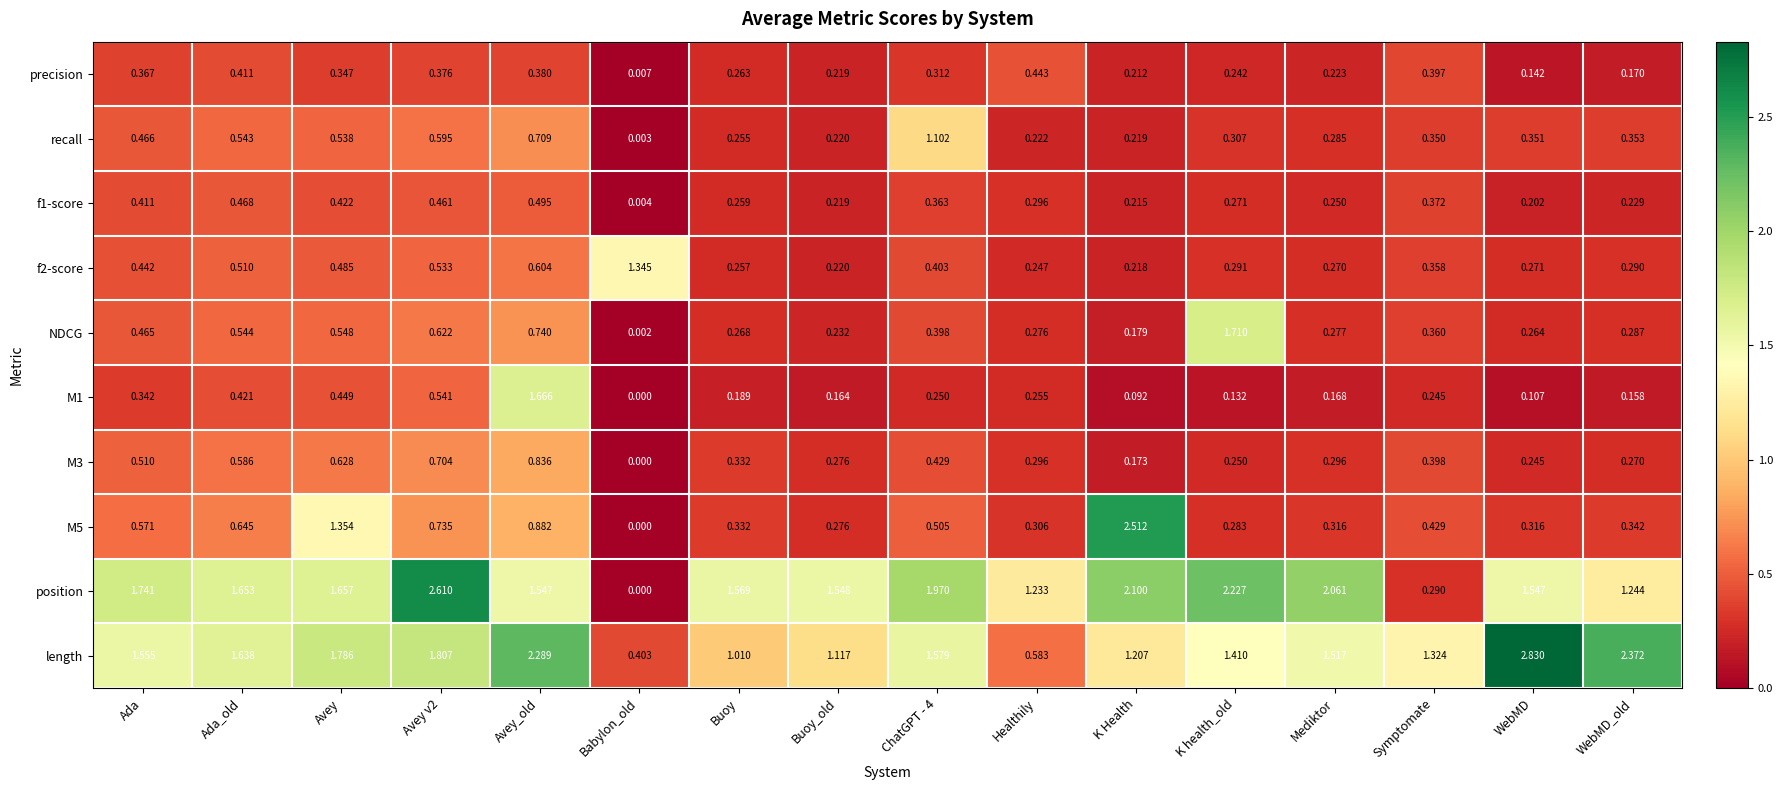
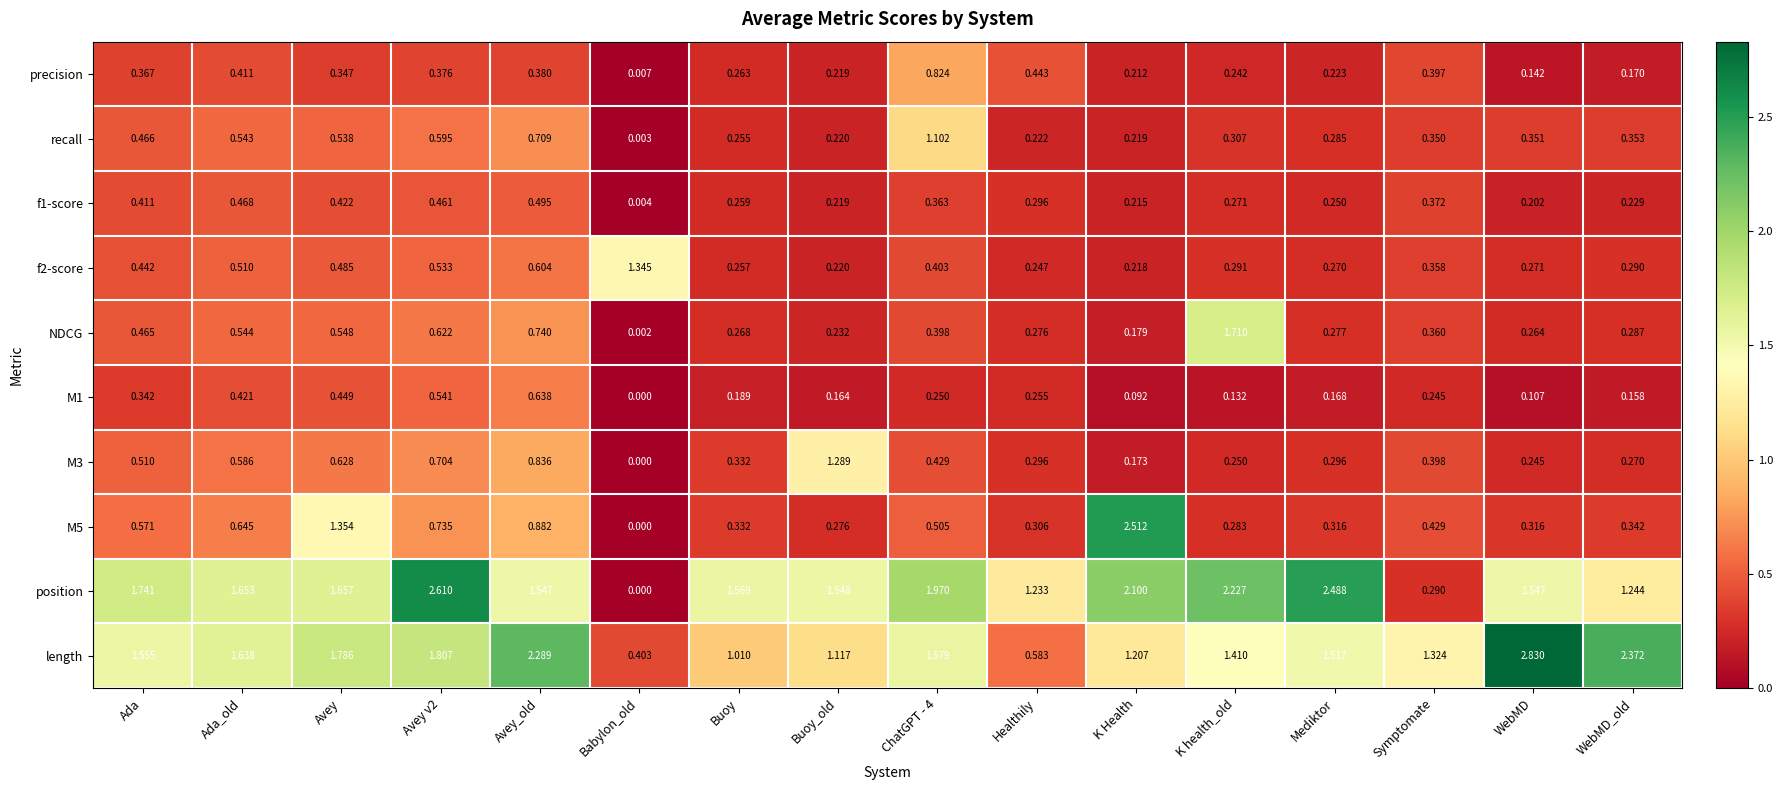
precision, ChatGPT - 4: 0.312 -> 0.824
M1, Avey_old: 1.666 -> 0.638
M3, Buoy_old: 0.276 -> 1.289
position, Mediktor: 2.061 -> 2.488
